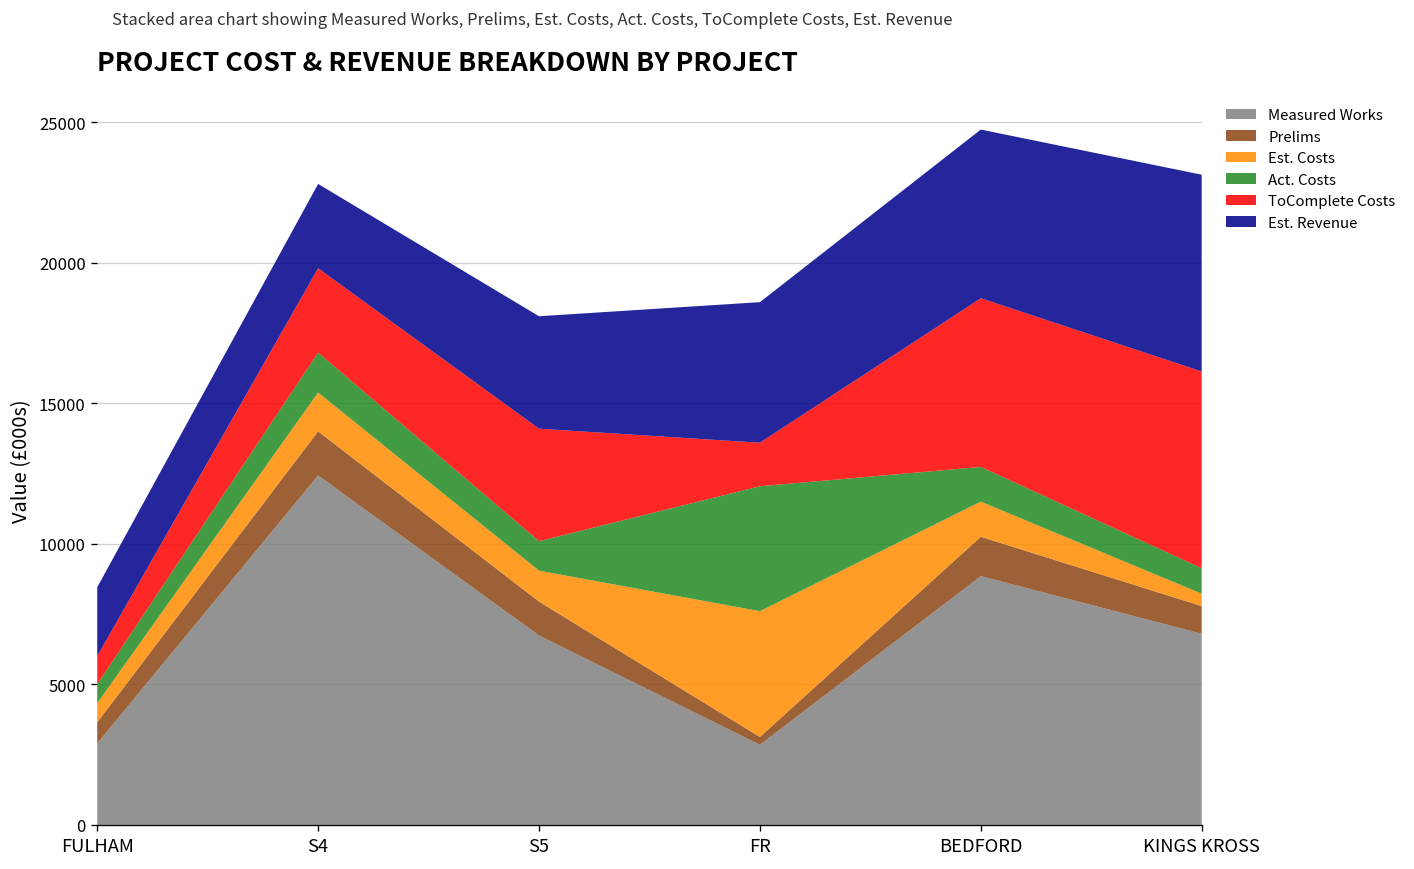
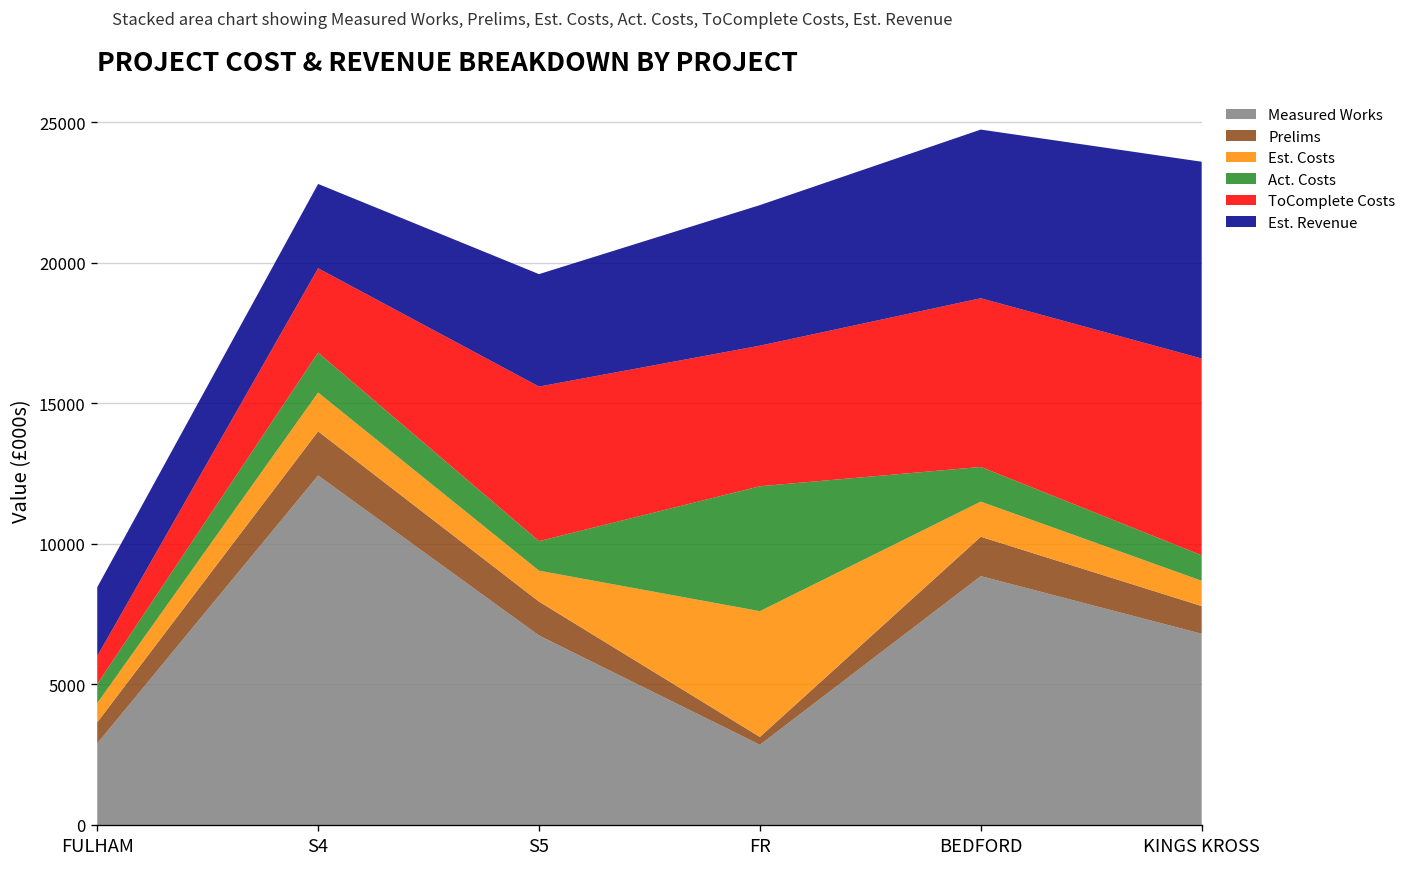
ToComplete Costs, S5: 4000 -> 5500
ToComplete Costs, FR: 1500 -> 5000
Est. Costs, KINGS KROSS: 400 -> 900
